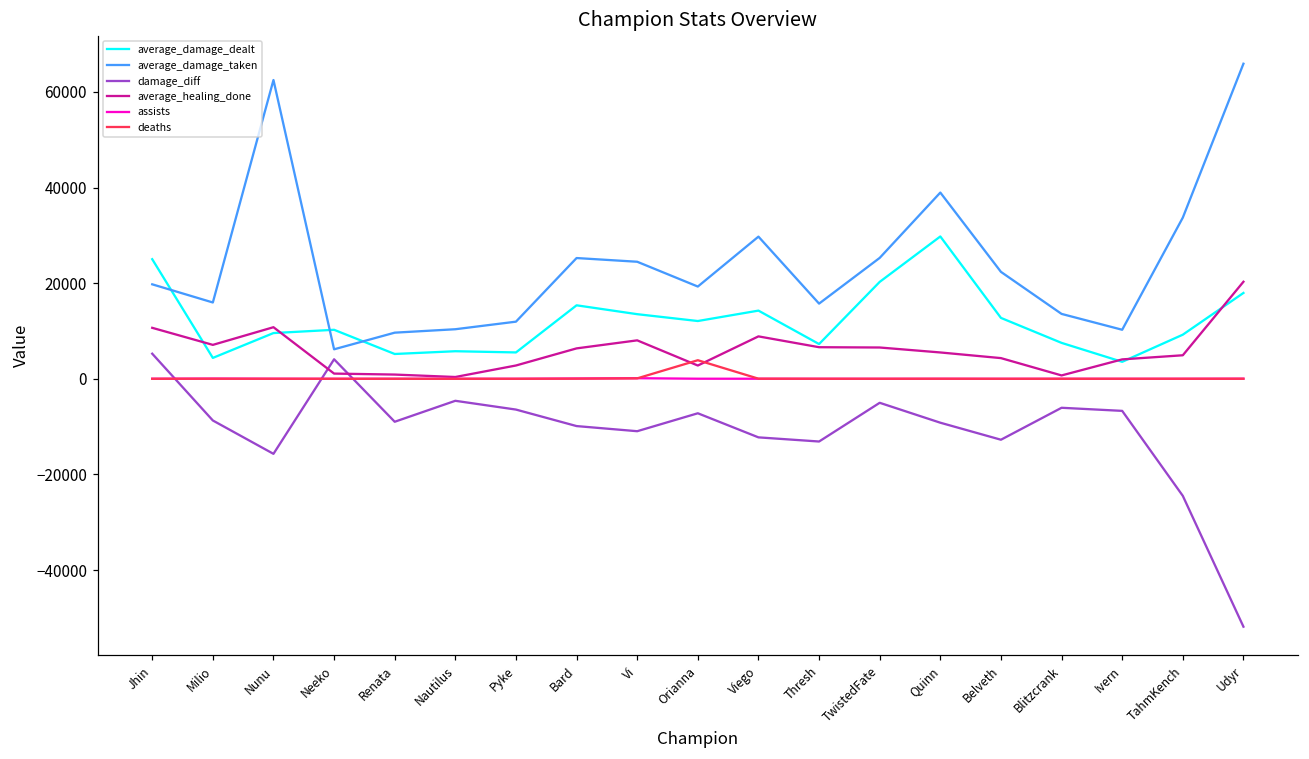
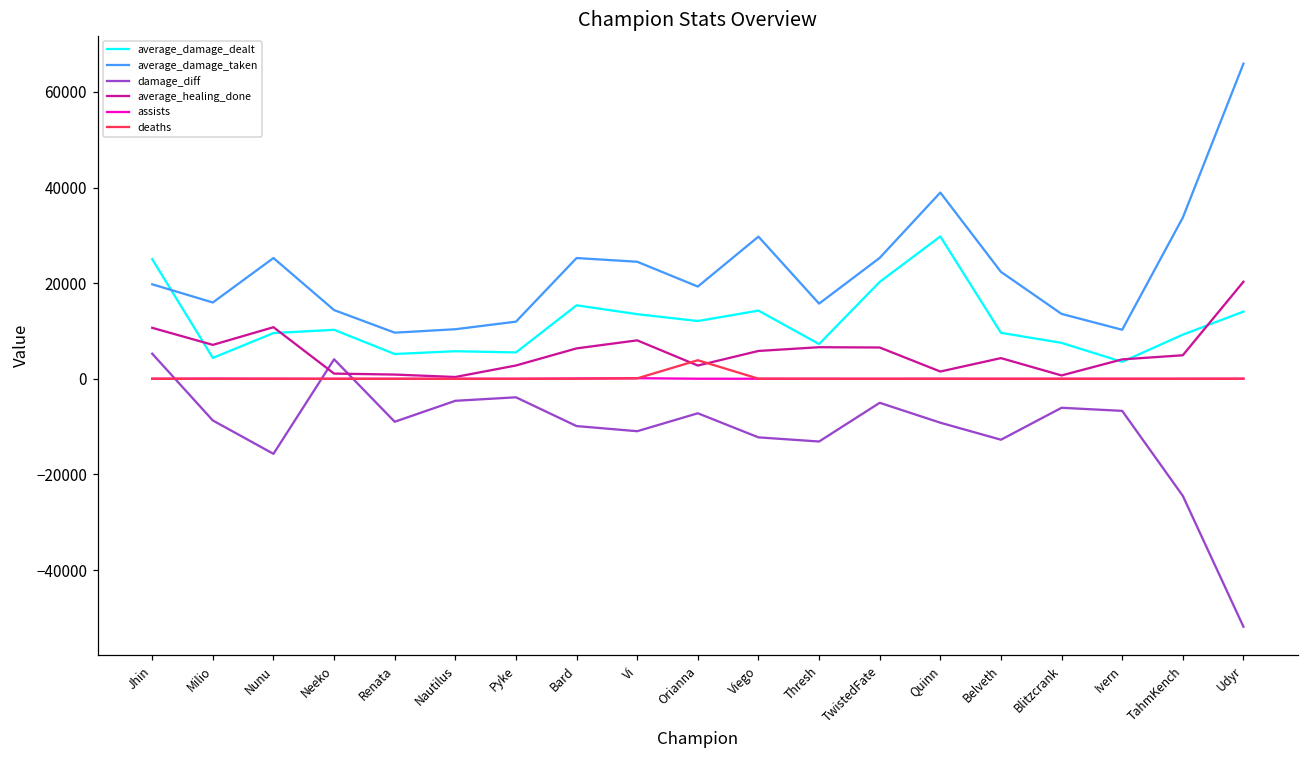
average_damage_taken, Nunu: 63000 -> 25000
average_damage_taken, Neeko: 6000 -> 14000
damage_diff, Pyke: -6000 -> -4000
average_healing_done, Viego: 9000 -> 6000
average_healing_done, Quinn: 6000 -> 2000
average_damage_dealt, Belveth: 13000 -> 10000
average_damage_dealt, Udyr: 18000 -> 14000
